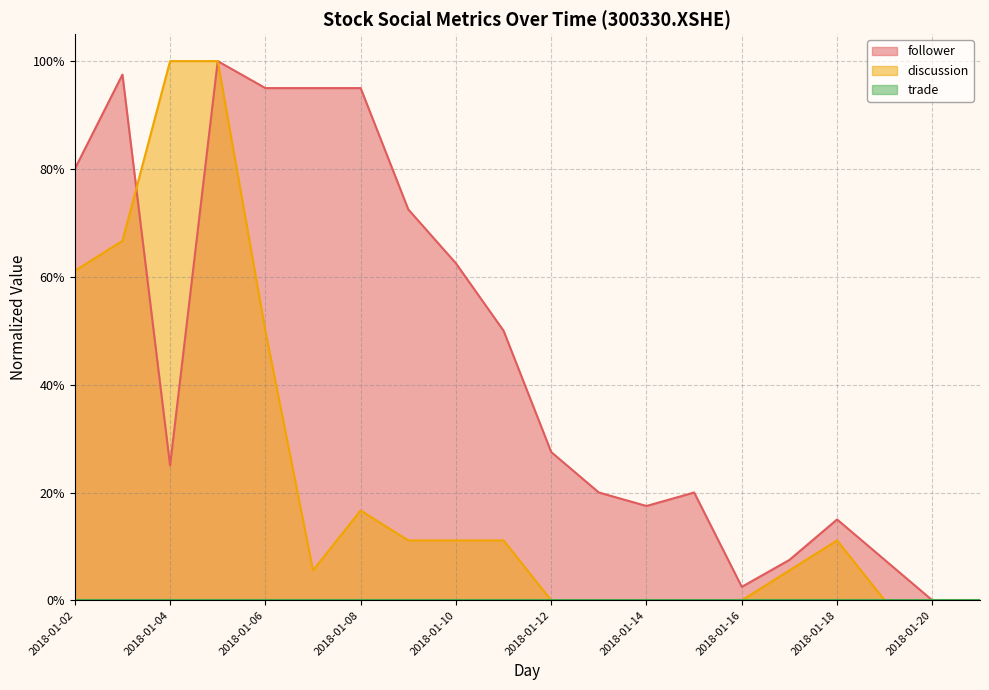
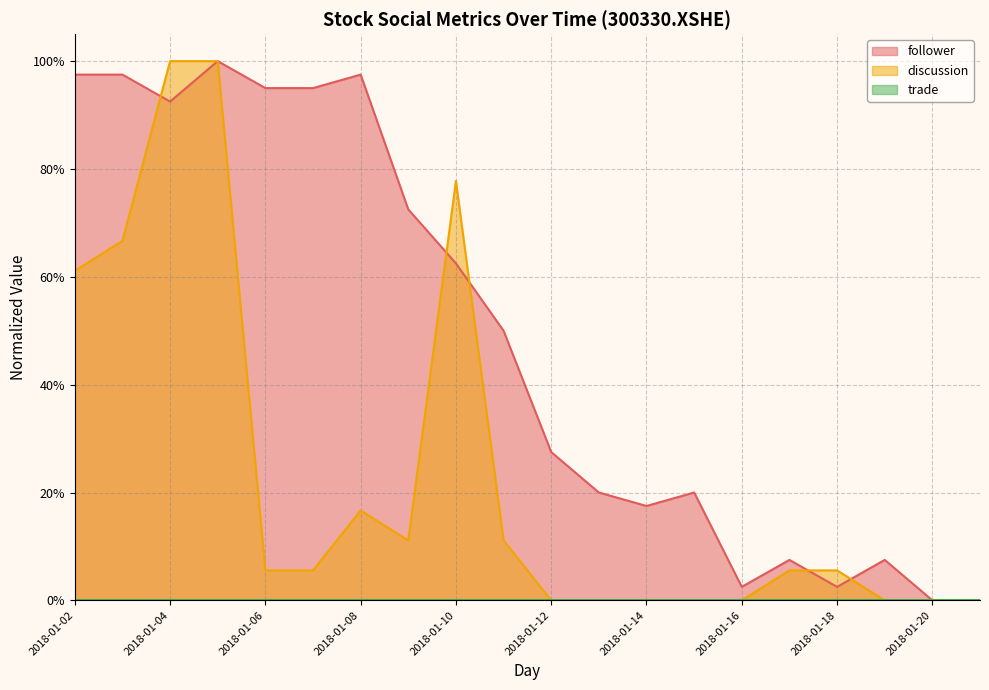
follower, 2018-01-02: 80% -> 98%
follower, 2018-01-04: 25% -> 93%
discussion, 2018-01-06: 50% -> 6%
follower, 2018-01-08: 95% -> 98%
discussion, 2018-01-10: 11% -> 78%
follower, 2018-01-18: 15% -> 3%
discussion, 2018-01-18: 11% -> 6%
